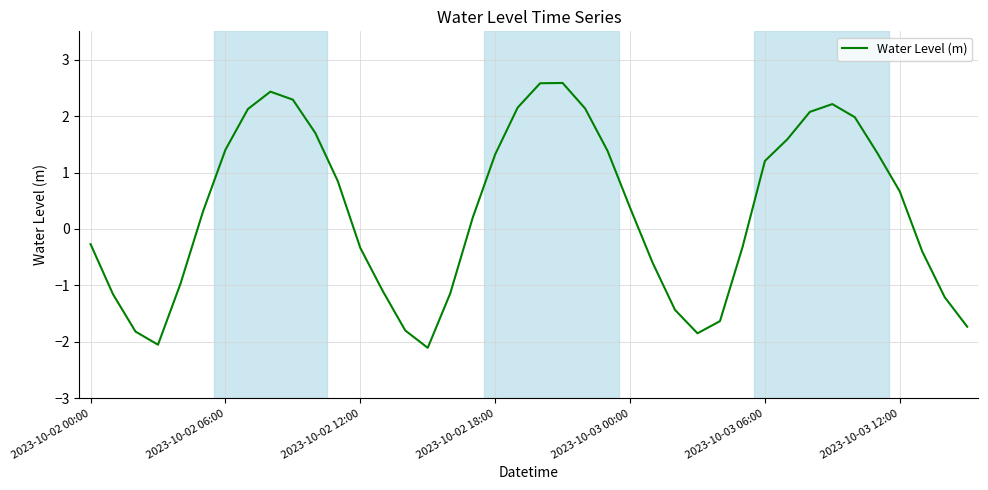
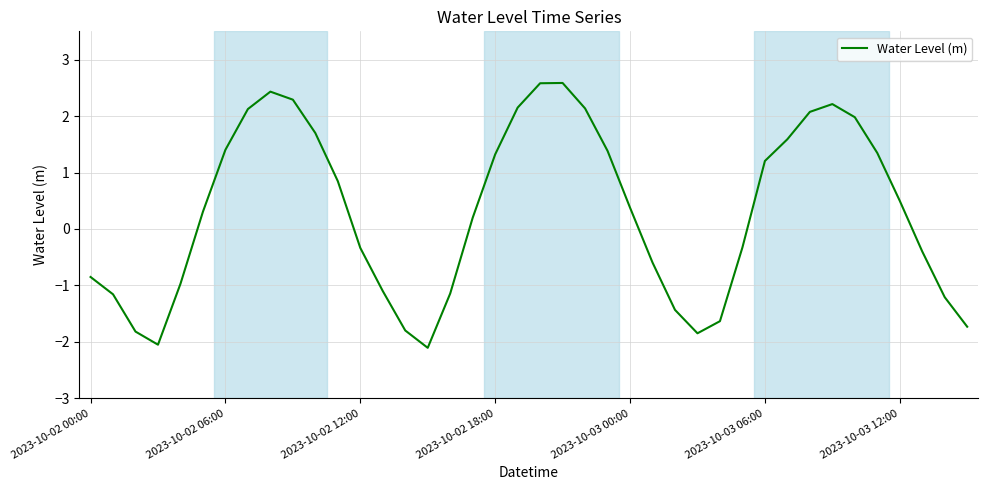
2023-10-02 00:00: -0.3 -> -0.9
2023-10-03 12:00: 0.7 -> 0.5
